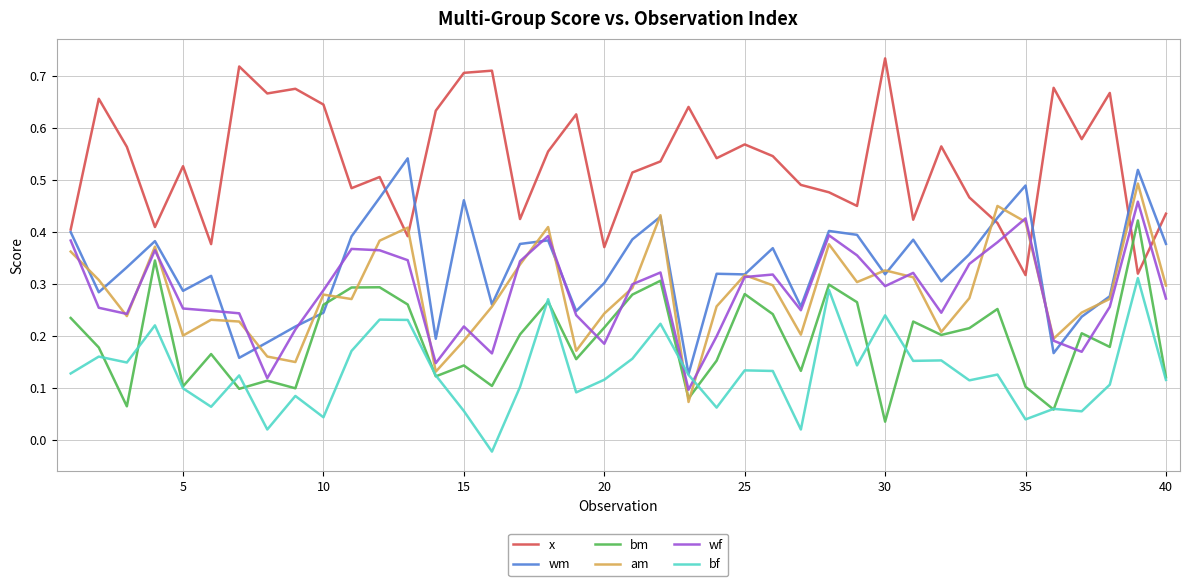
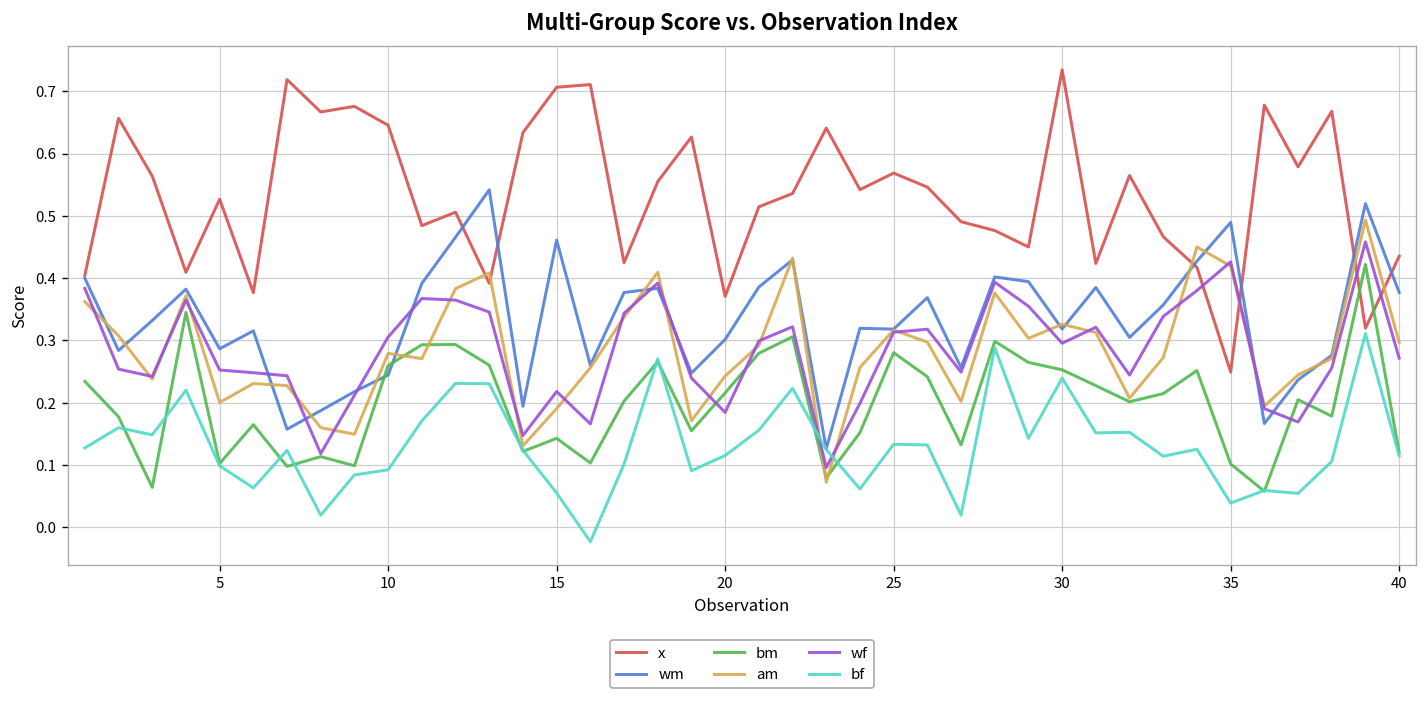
wf, 10: 0.29 -> 0.31
bf, 10: 0.04 -> 0.09
bm, 30: 0.03 -> 0.25
x, 35: 0.32 -> 0.25
